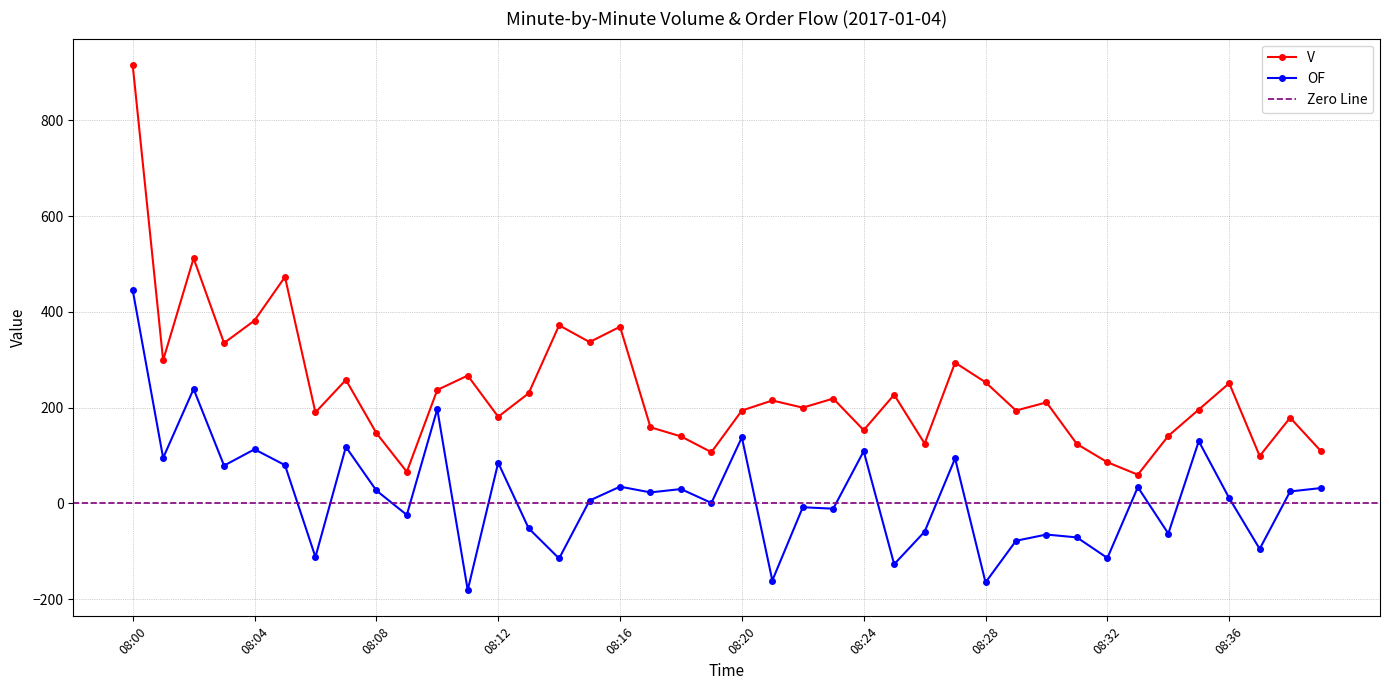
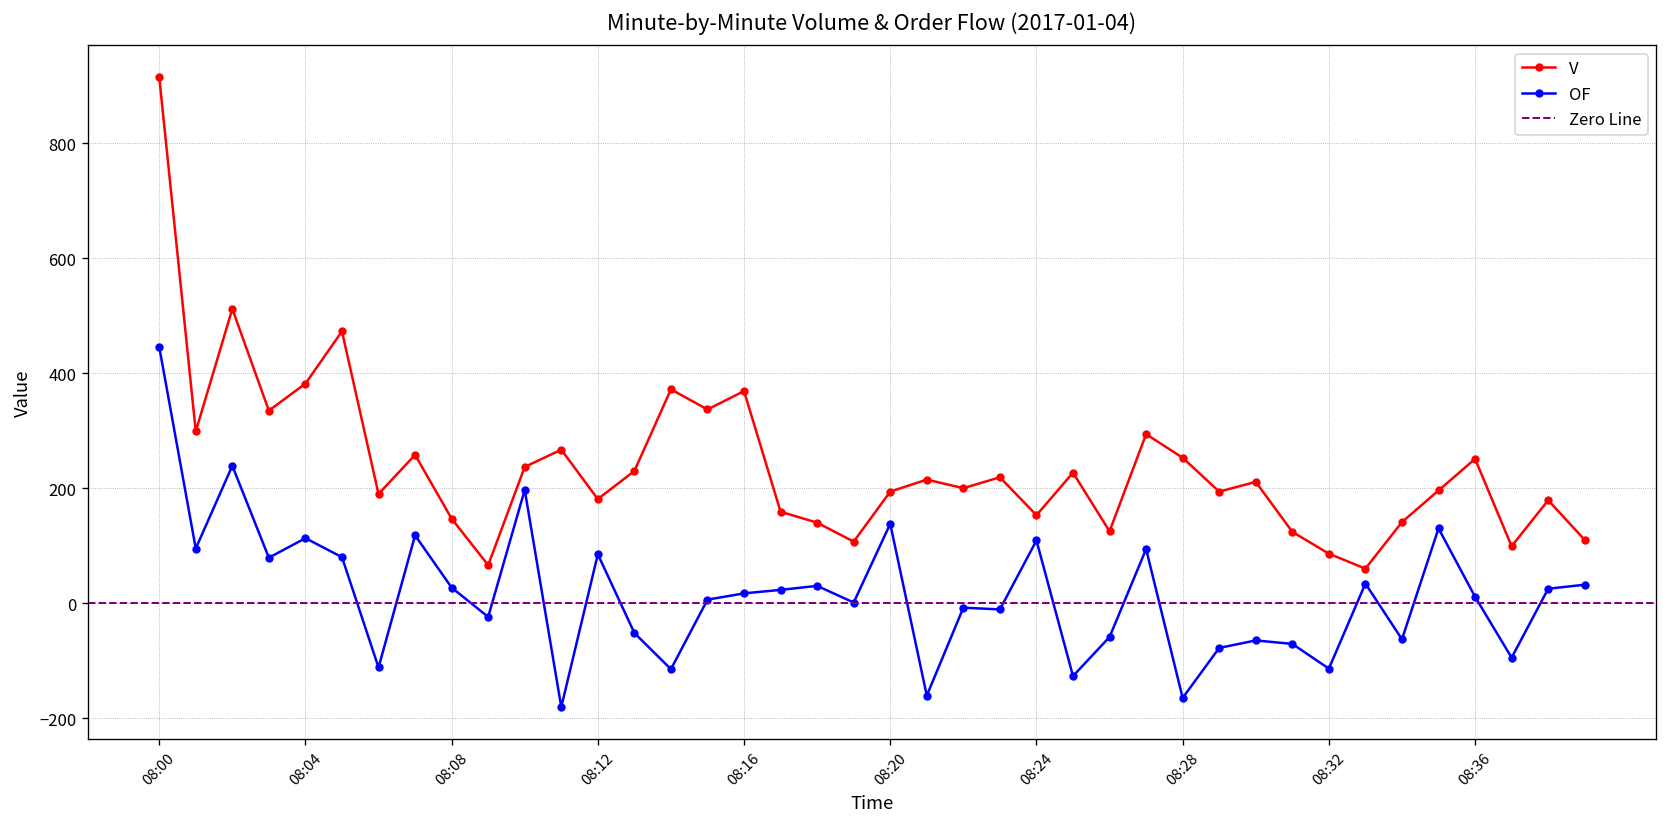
OF, 08:16: 40 -> 20
